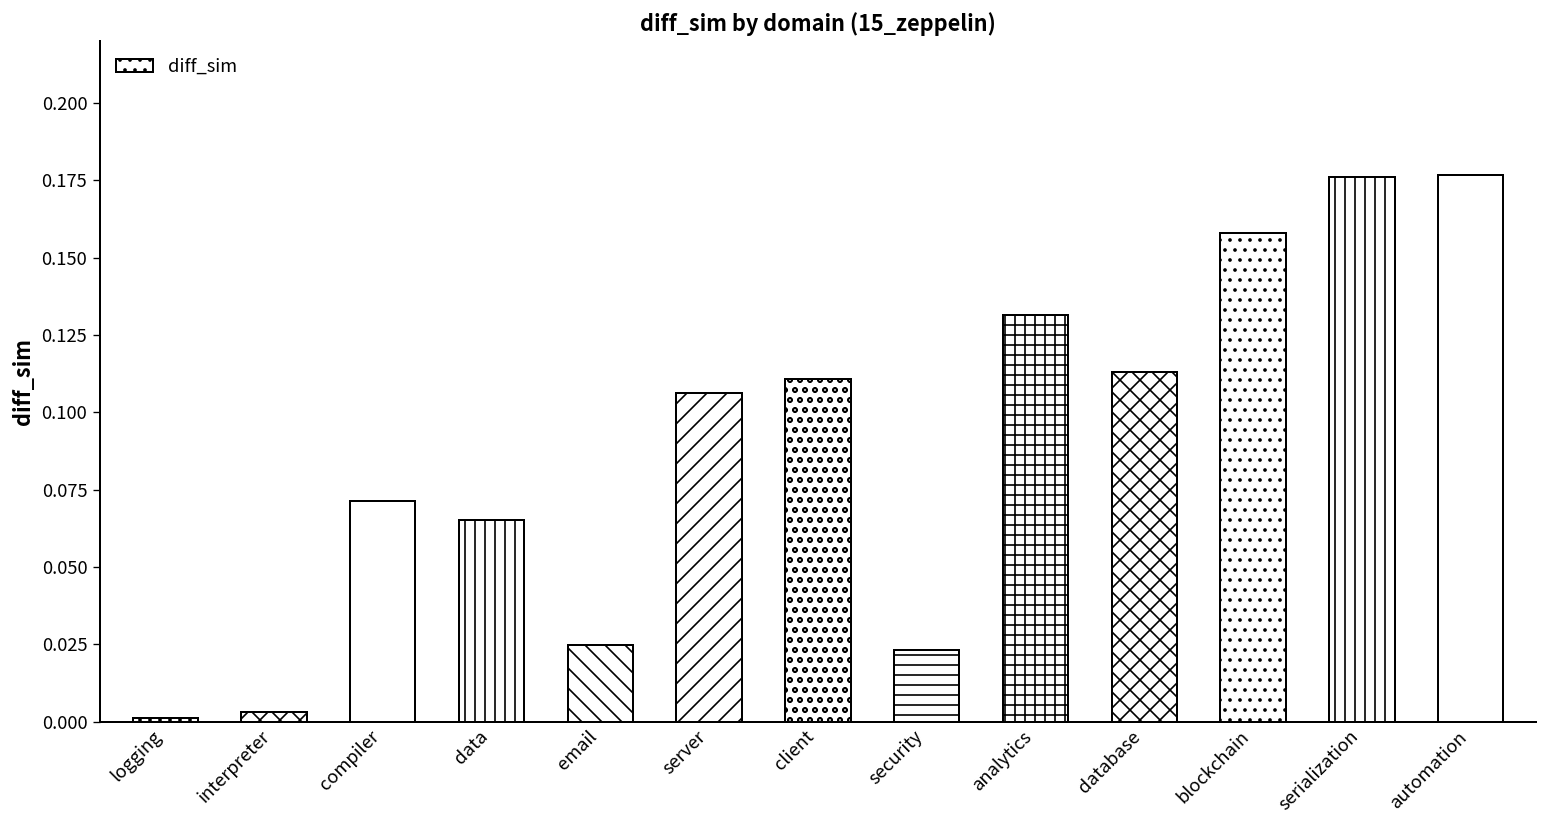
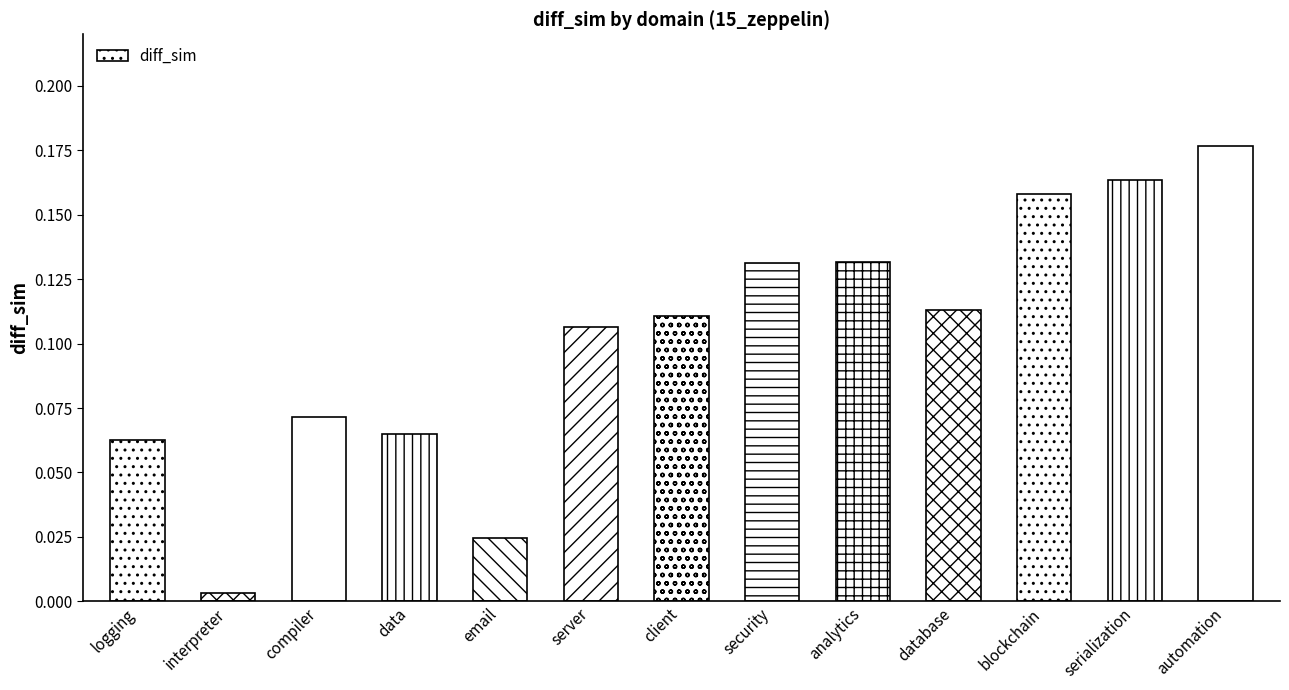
logging: 0.001 -> 0.063
security: 0.023 -> 0.131
serialization: 0.176 -> 0.163
